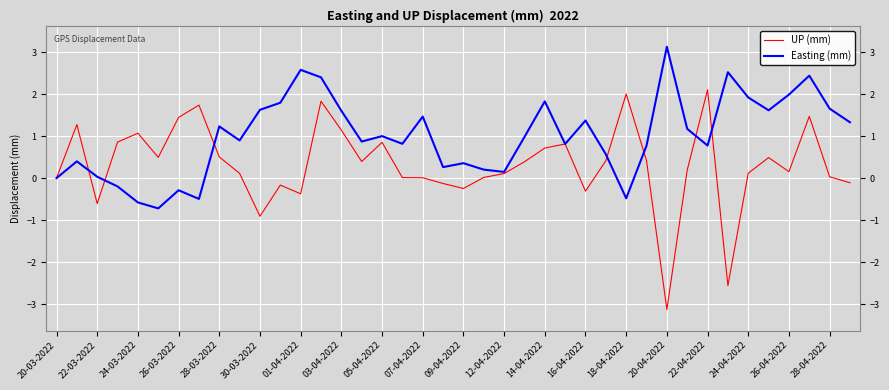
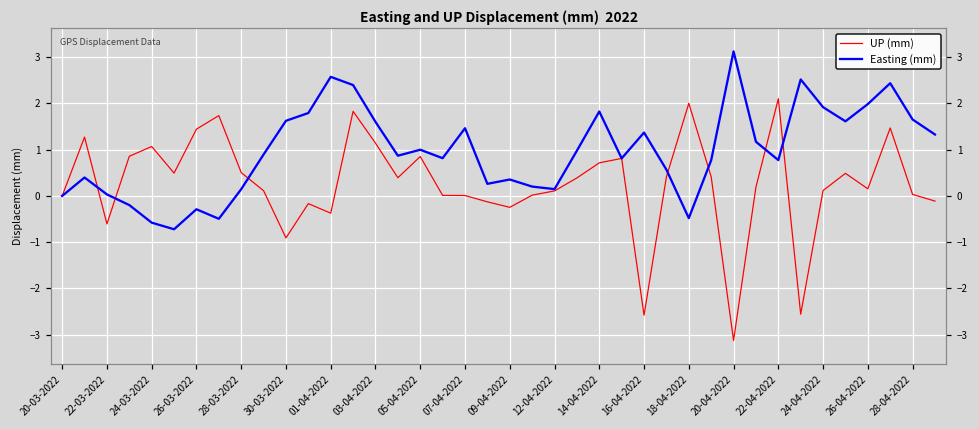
Easting (mm), 28-03-2022: 1.2 -> 0.1
UP (mm), 16-04-2022: -0.3 -> -2.6
